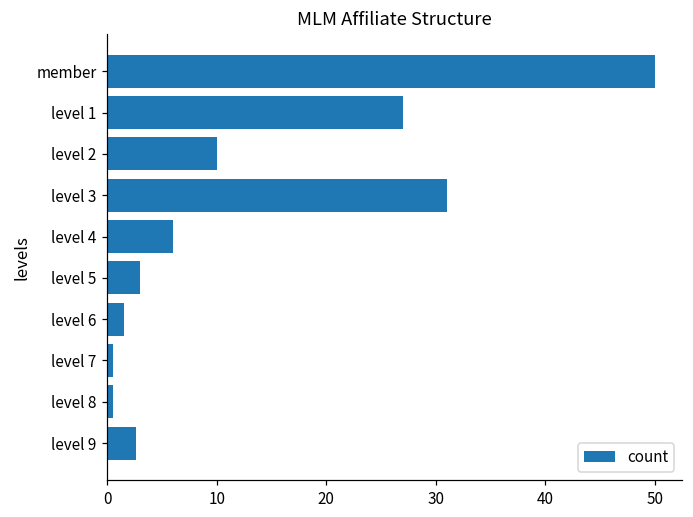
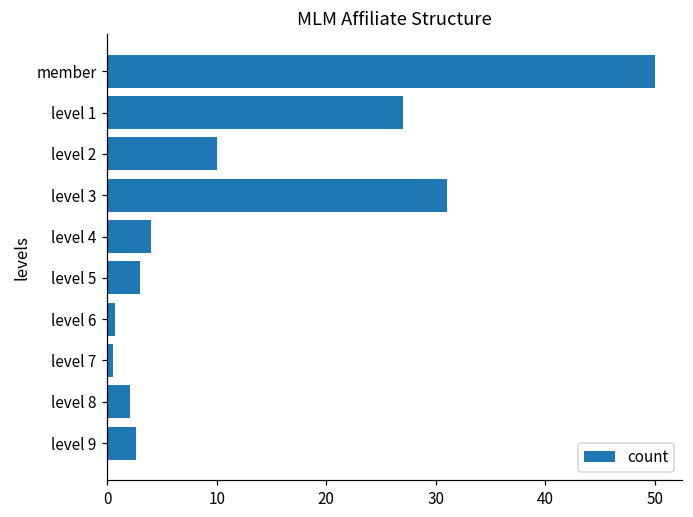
level 4: 6 -> 4
level 6: 2 -> 1
level 8: 1 -> 2
